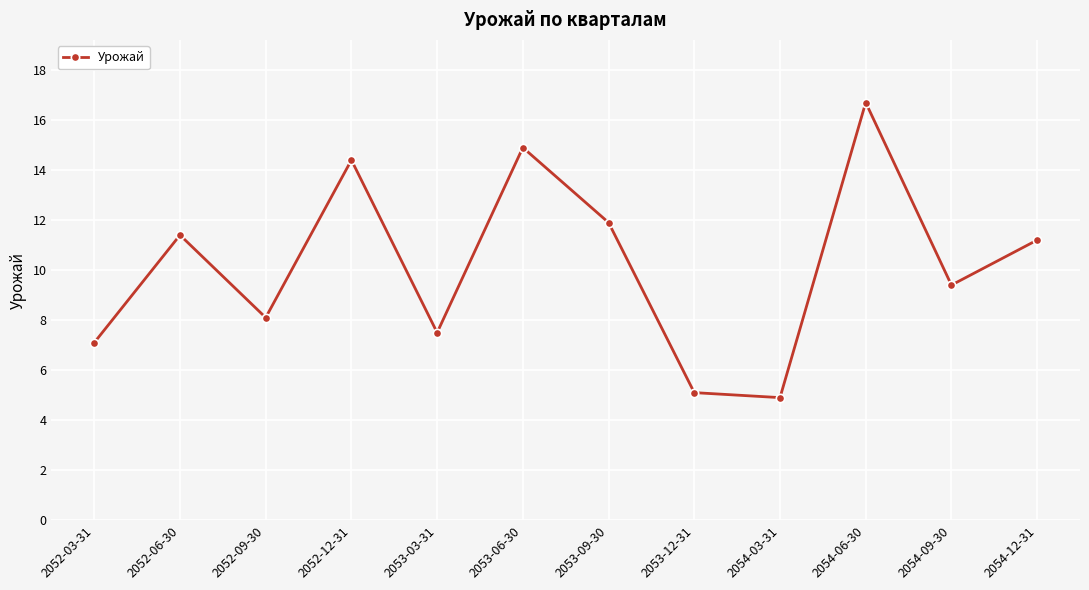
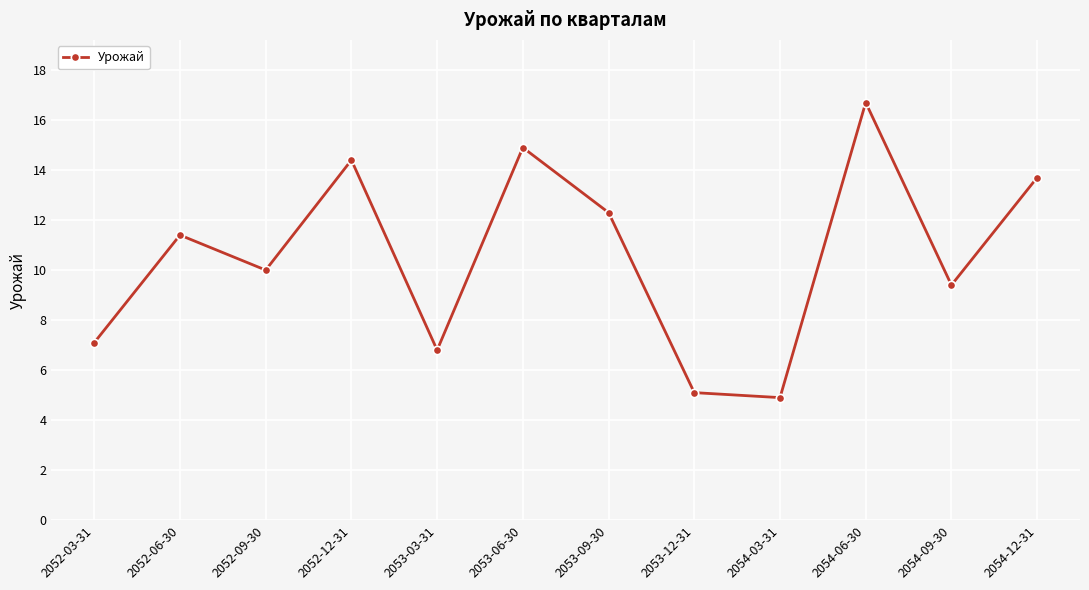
2052-09-30: 8.1 -> 10.0
2053-03-31: 7.5 -> 6.8
2053-09-30: 11.9 -> 12.3
2054-12-31: 11.2 -> 13.7
